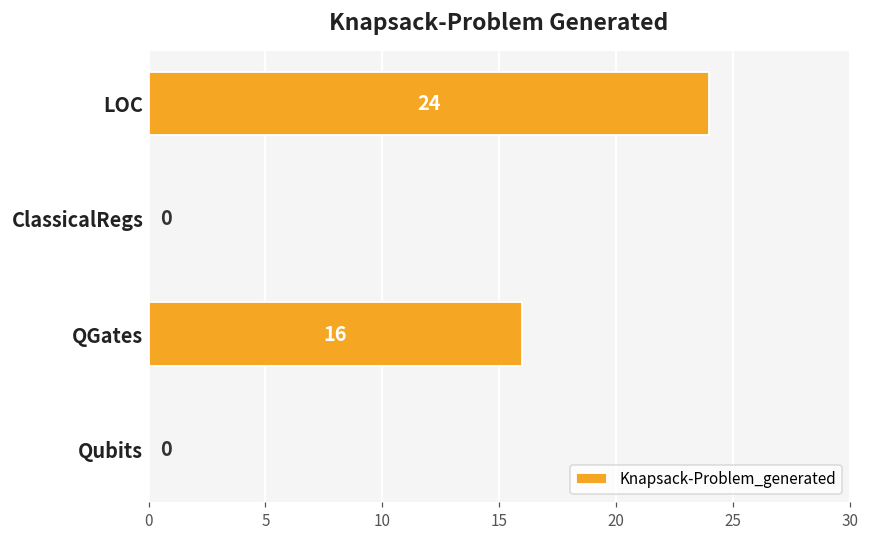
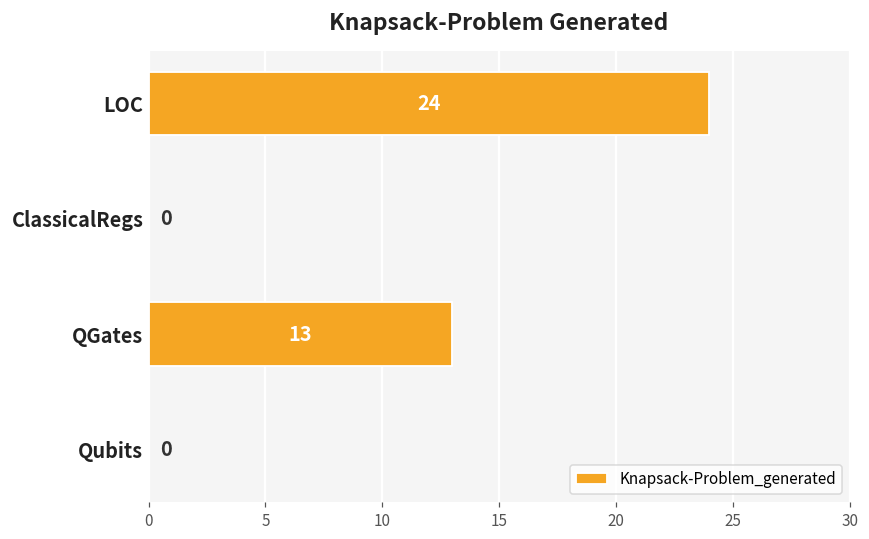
QGates: 16 -> 13
